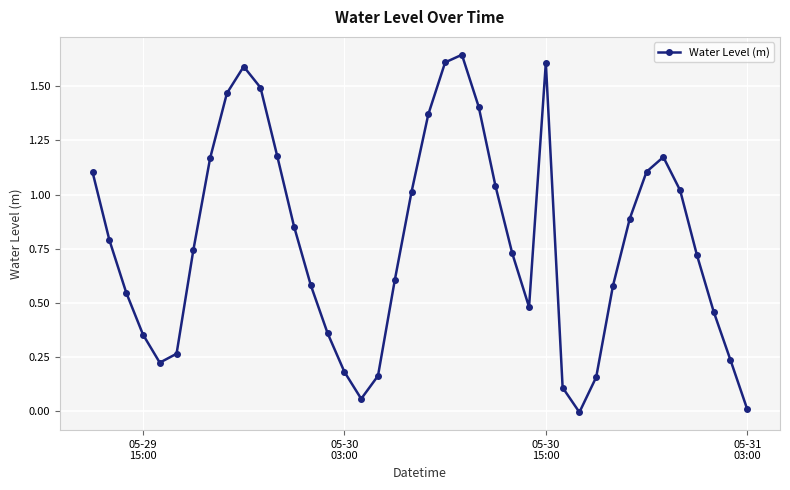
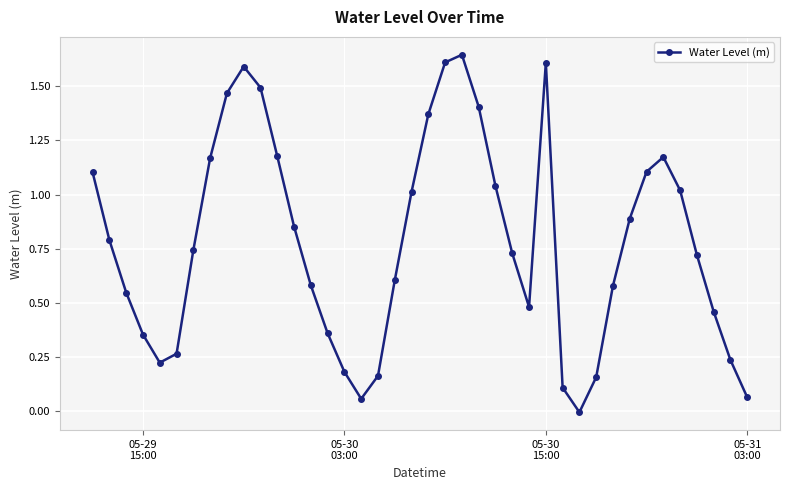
05-31 03:00: 0.01 -> 0.06
